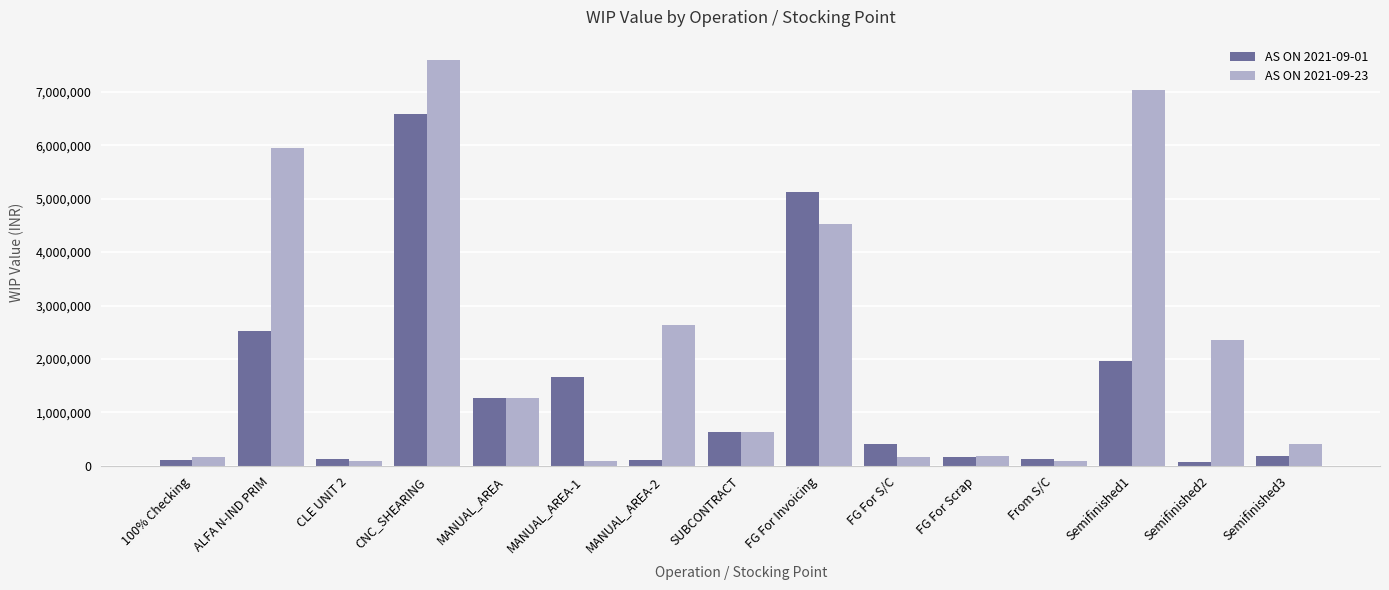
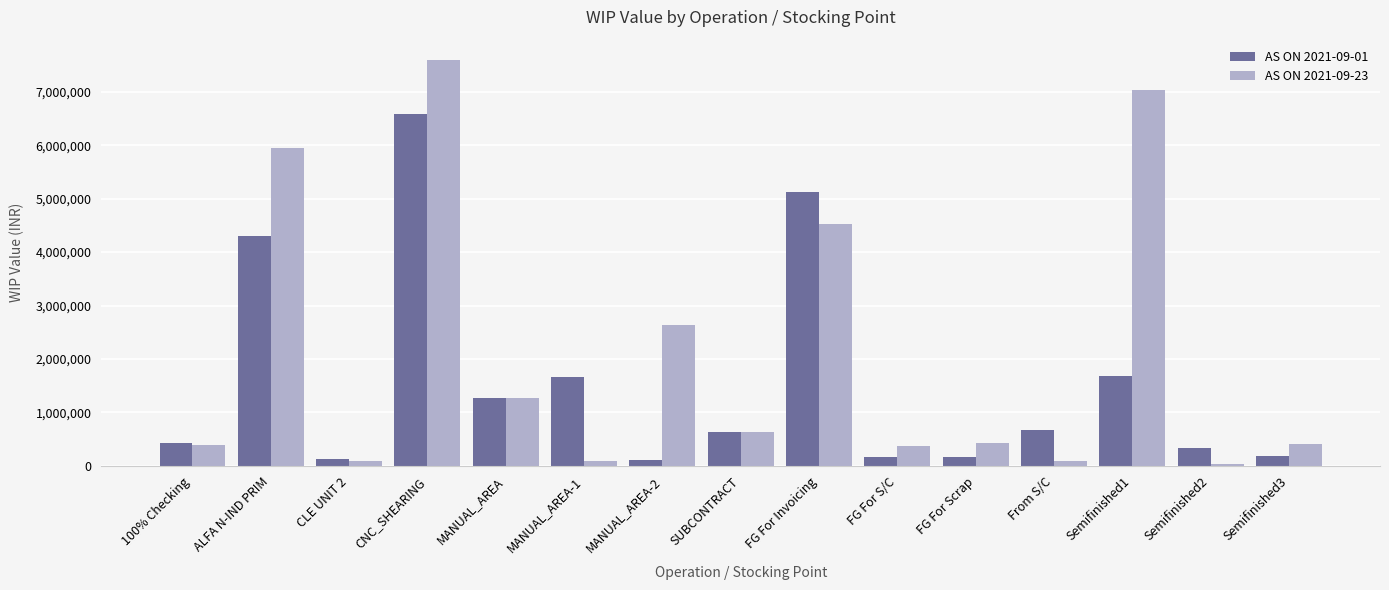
AS ON 2021-09-01, 100% Checking: 100,000 -> 400,000
AS ON 2021-09-23, 100% Checking: 200,000 -> 400,000
AS ON 2021-09-01, ALFA N-IND PRIM: 2,500,000 -> 4,300,000
AS ON 2021-09-01, FG For S/C: 400,000 -> 200,000
AS ON 2021-09-23, FG For S/C: 200,000 -> 400,000
AS ON 2021-09-23, FG For Scrap: 200,000 -> 400,000
AS ON 2021-09-01, From S/C: 100,000 -> 700,000
AS ON 2021-09-01, Semifinished1: 2,000,000 -> 1,700,000
AS ON 2021-09-01, Semifinished2: 100,000 -> 300,000
AS ON 2021-09-23, Semifinished2: 2,400,000 -> 0
